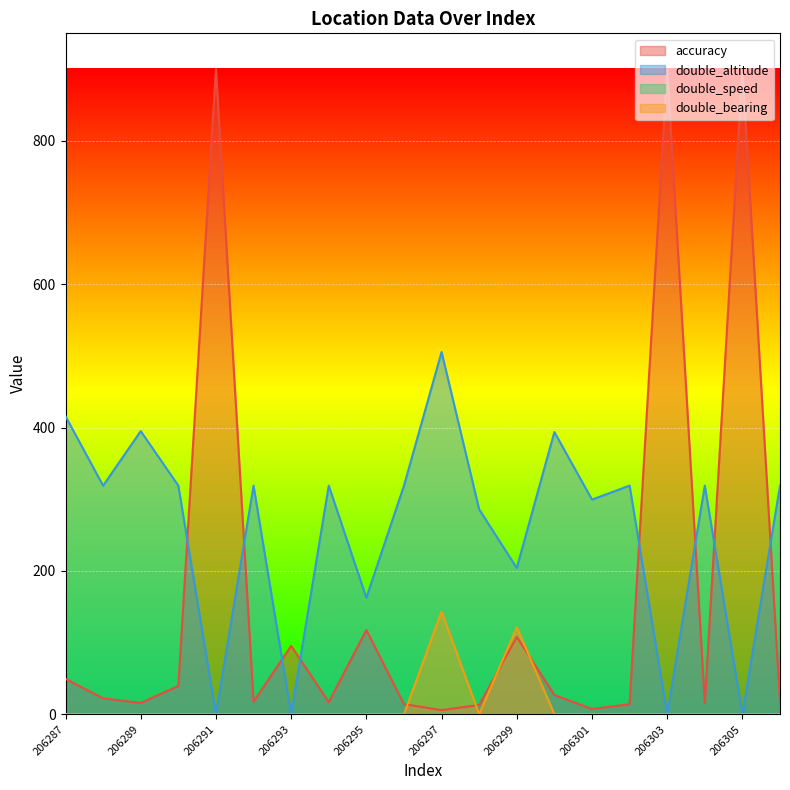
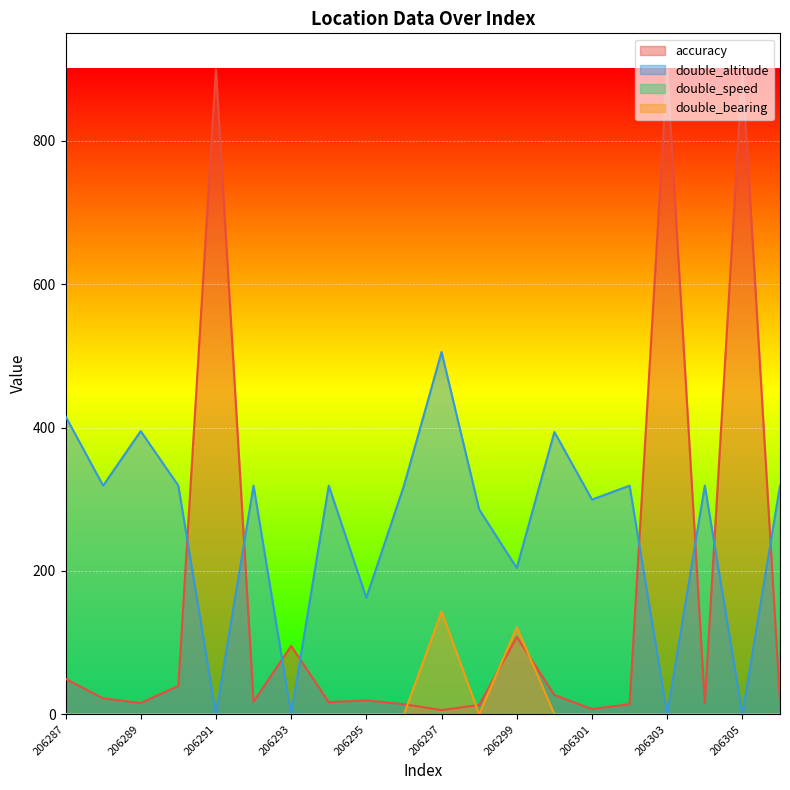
accuracy, 206295: 120 -> 20
